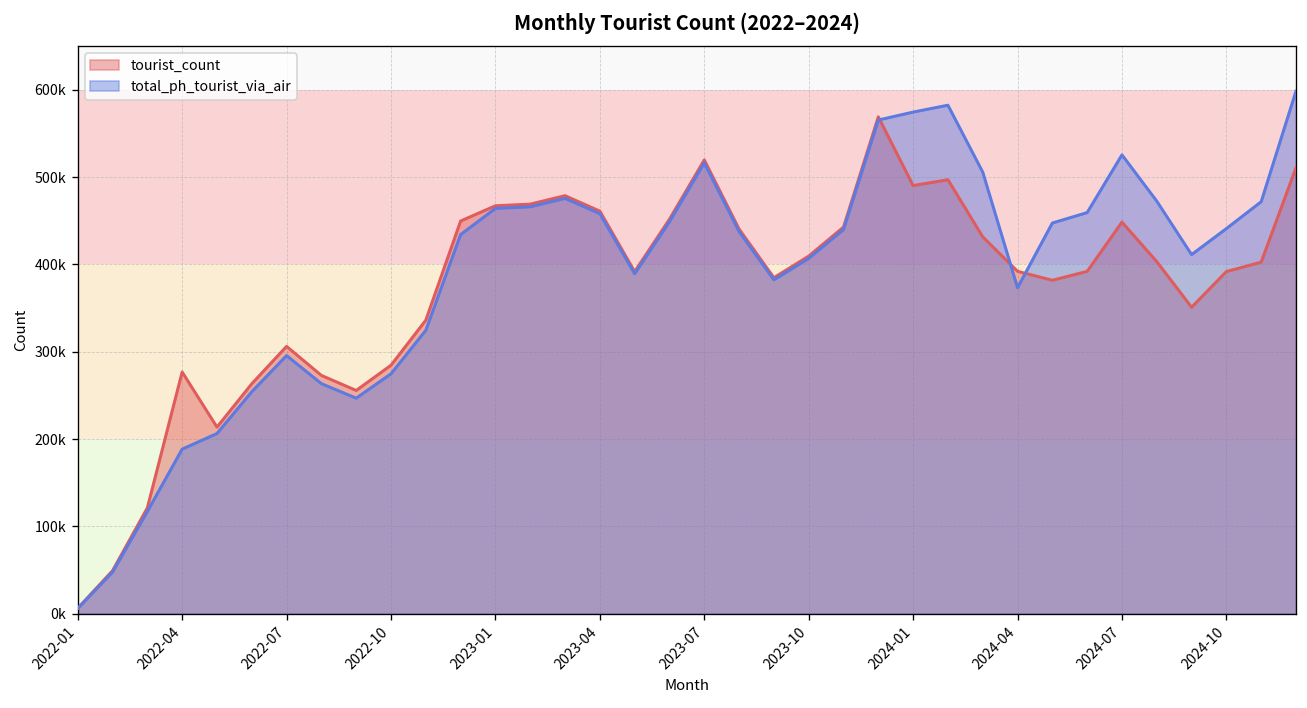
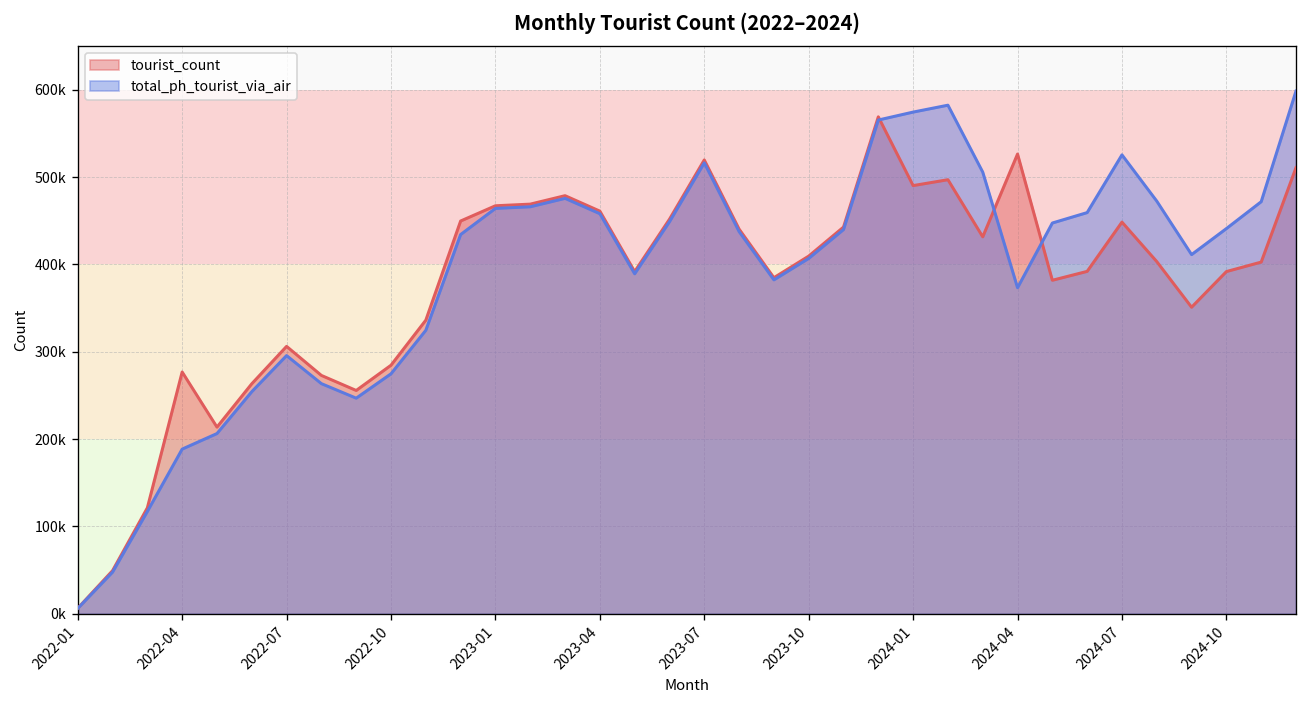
tourist_count, 2024-04: 390000 -> 530000
